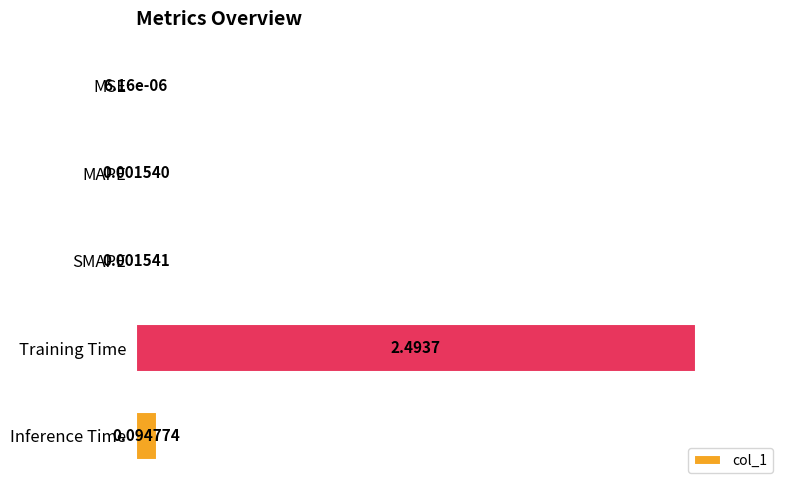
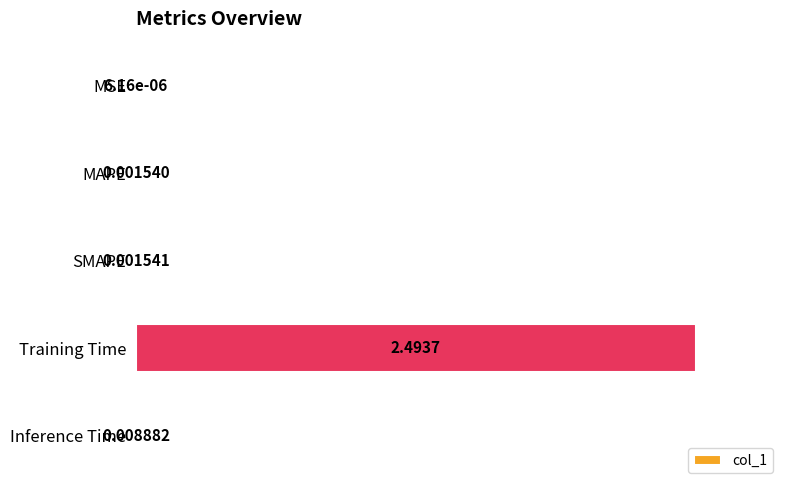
Inference Time: 0.094774 -> 0.008882
